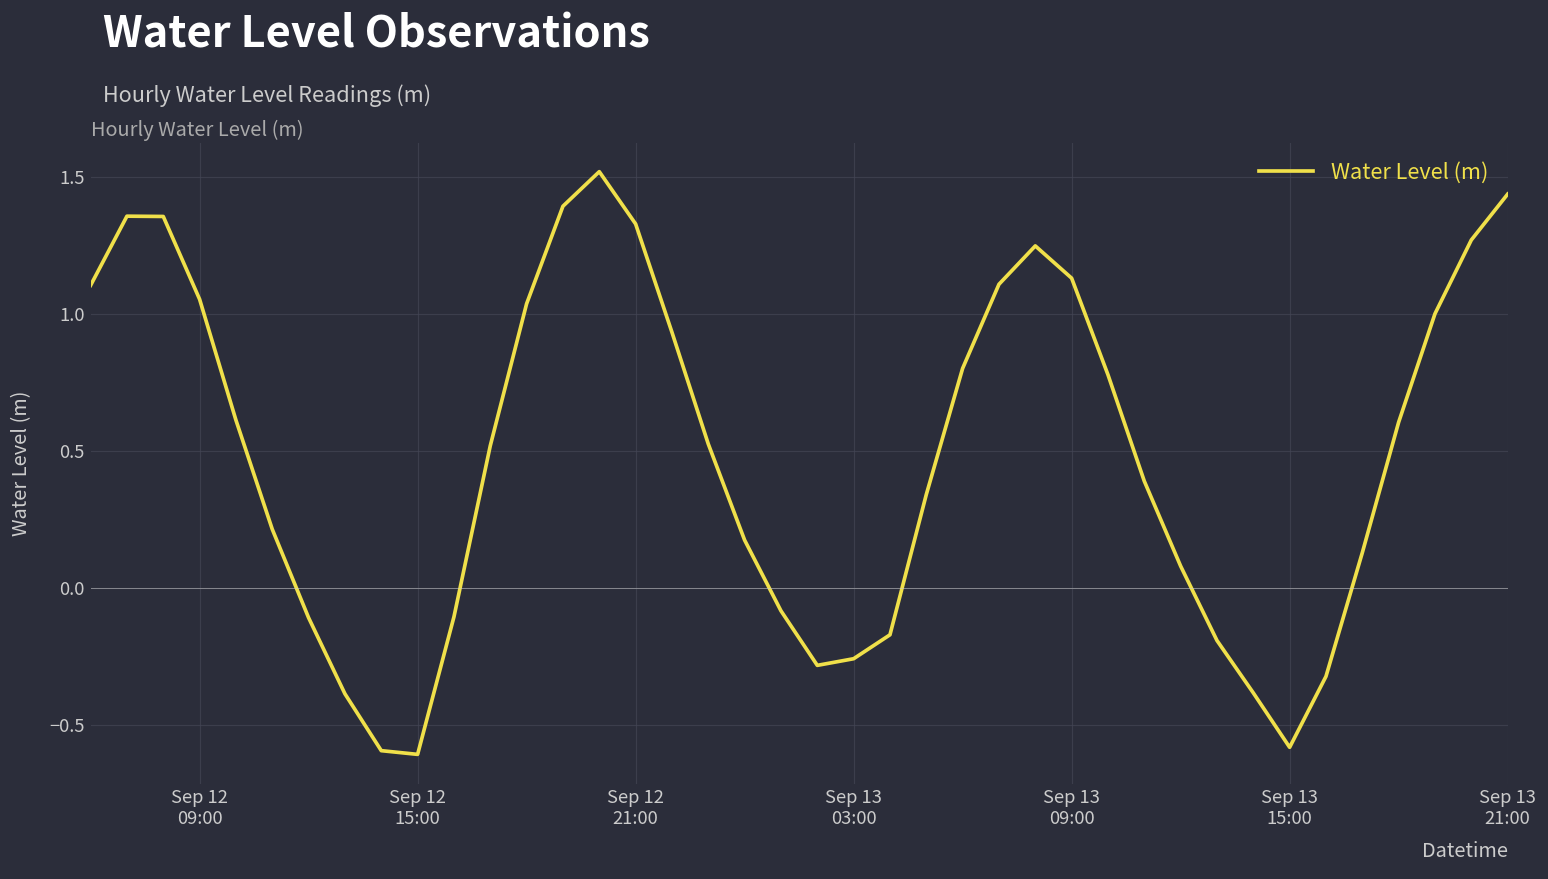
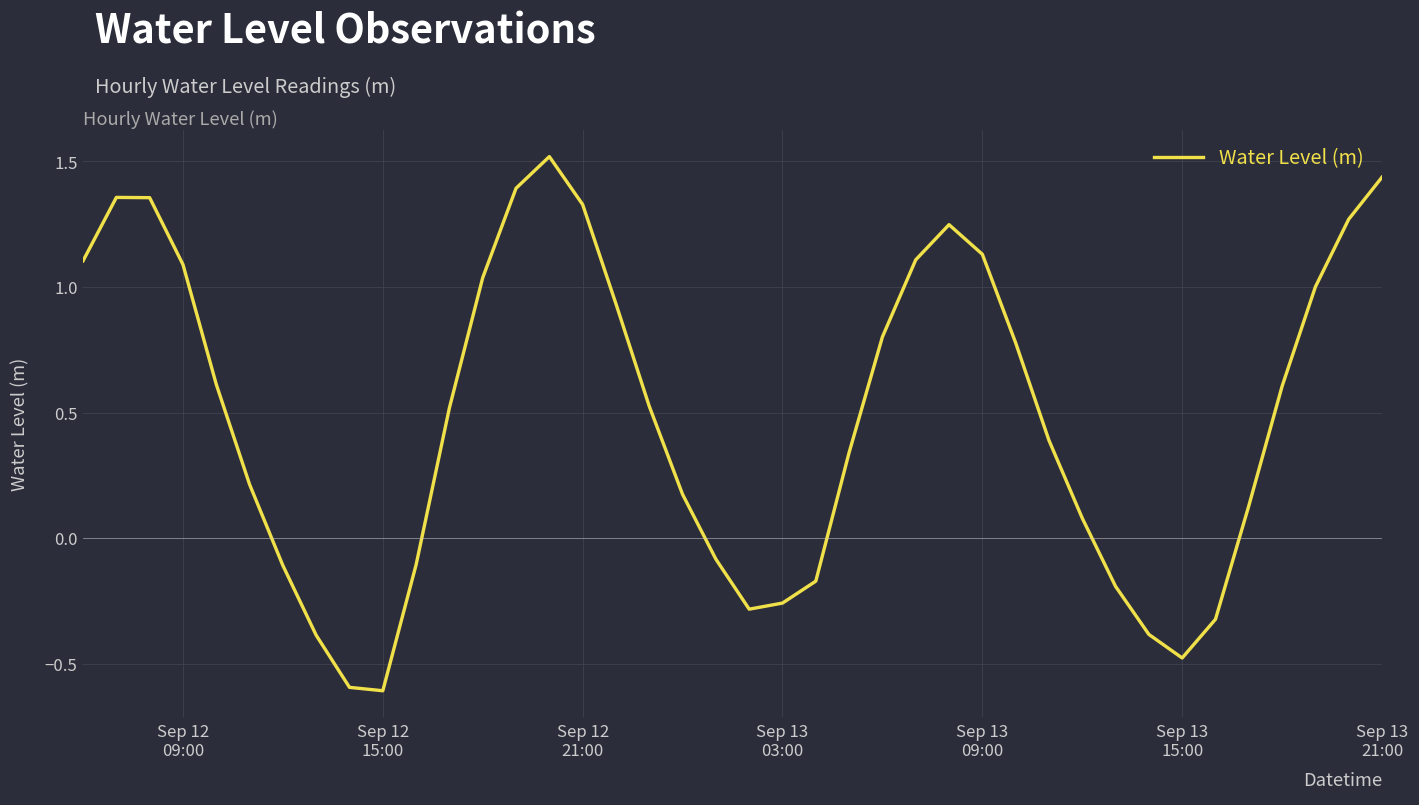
Sep 12 09:00: 1.05 -> 1.09
Sep 13 15:00: -0.58 -> -0.48
